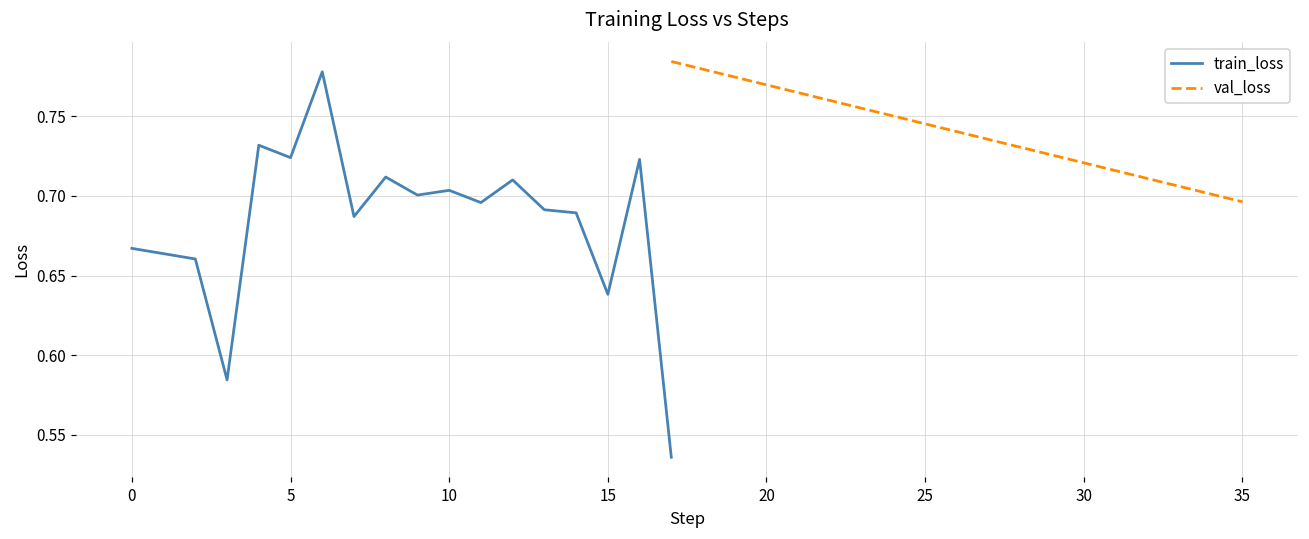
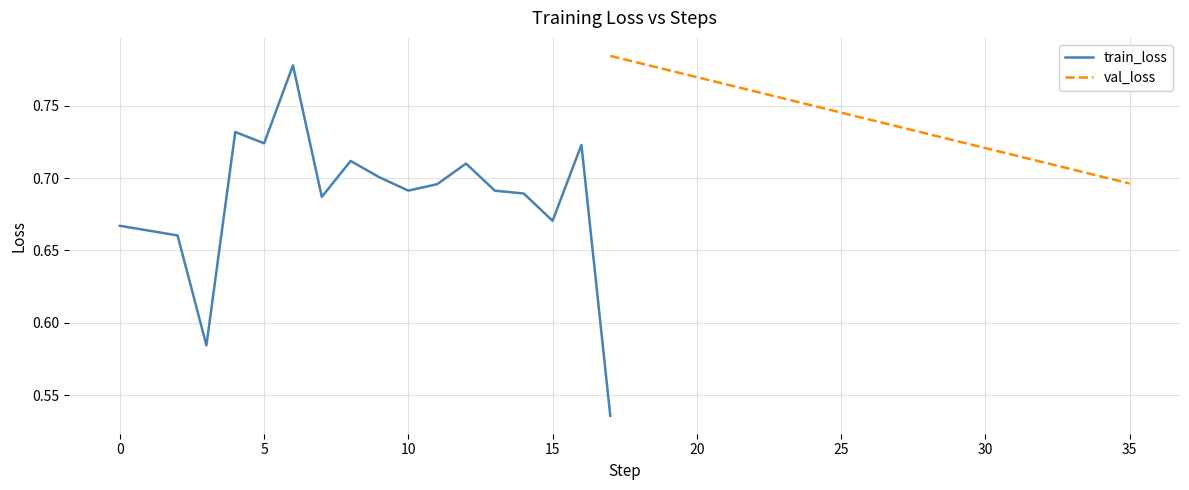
train_loss, 10: 0.704 -> 0.691
train_loss, 15: 0.638 -> 0.671
